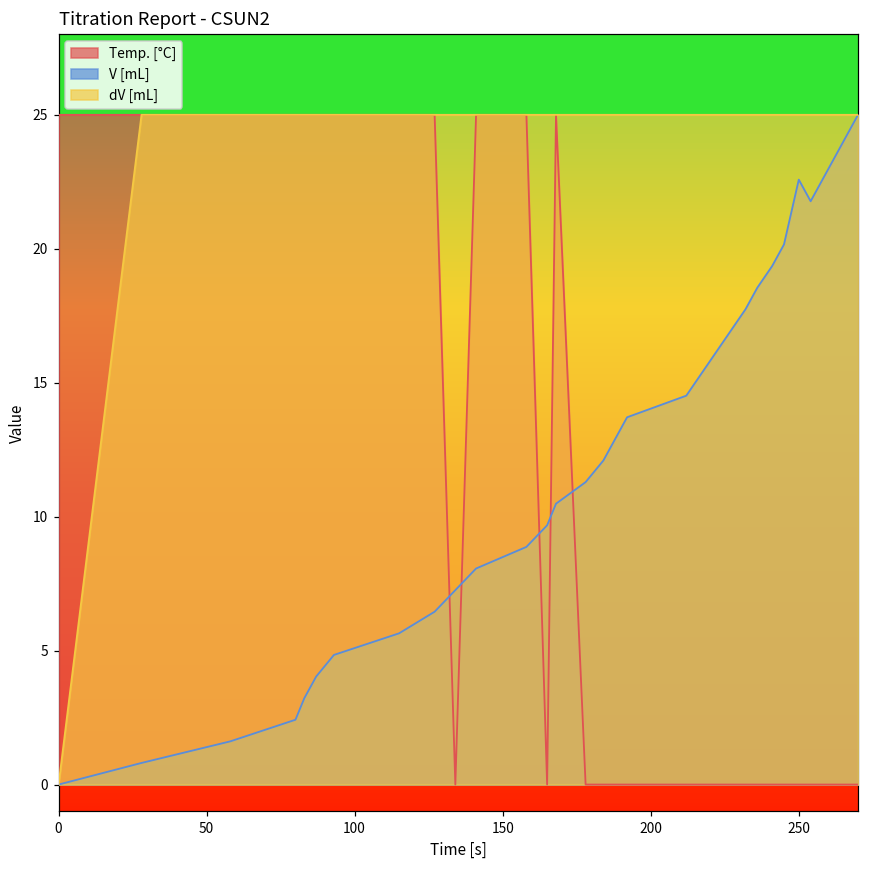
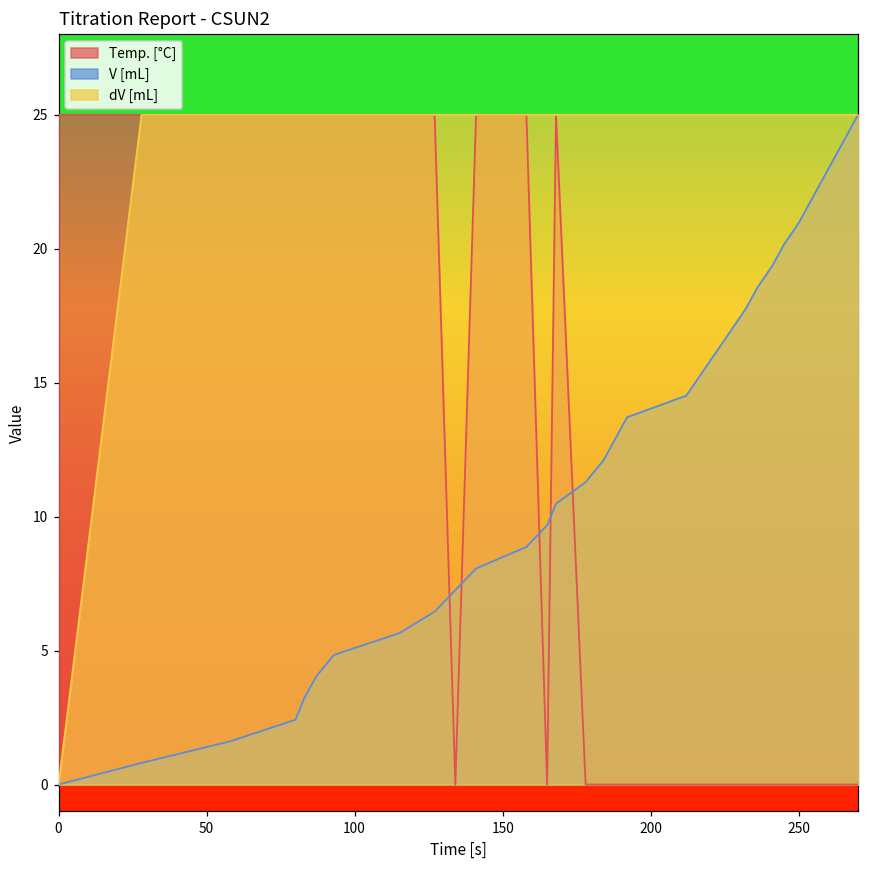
V [mL], 250: 22.6 -> 21.0
